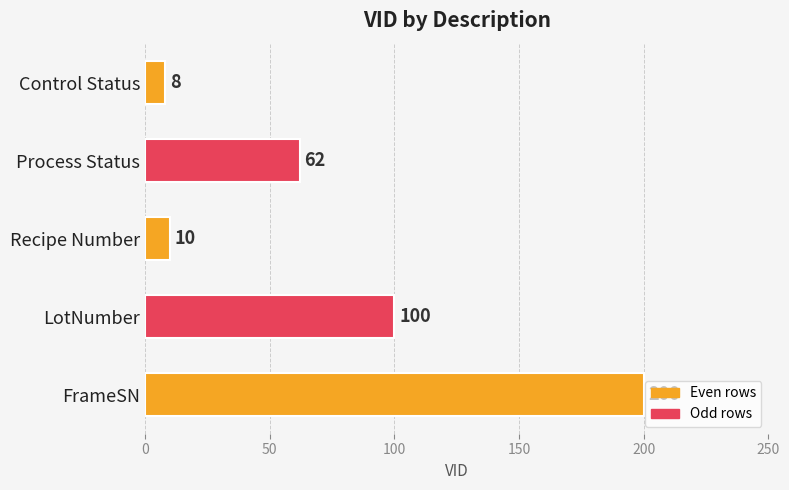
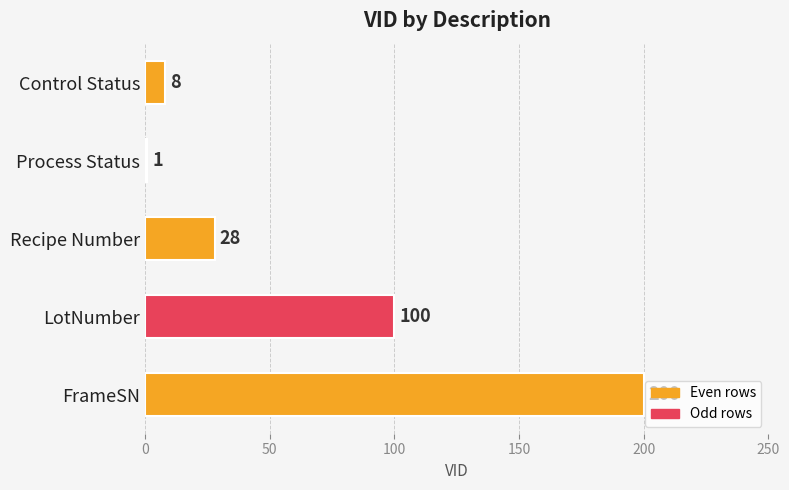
Process Status: 62 -> 1
Recipe Number: 10 -> 28
